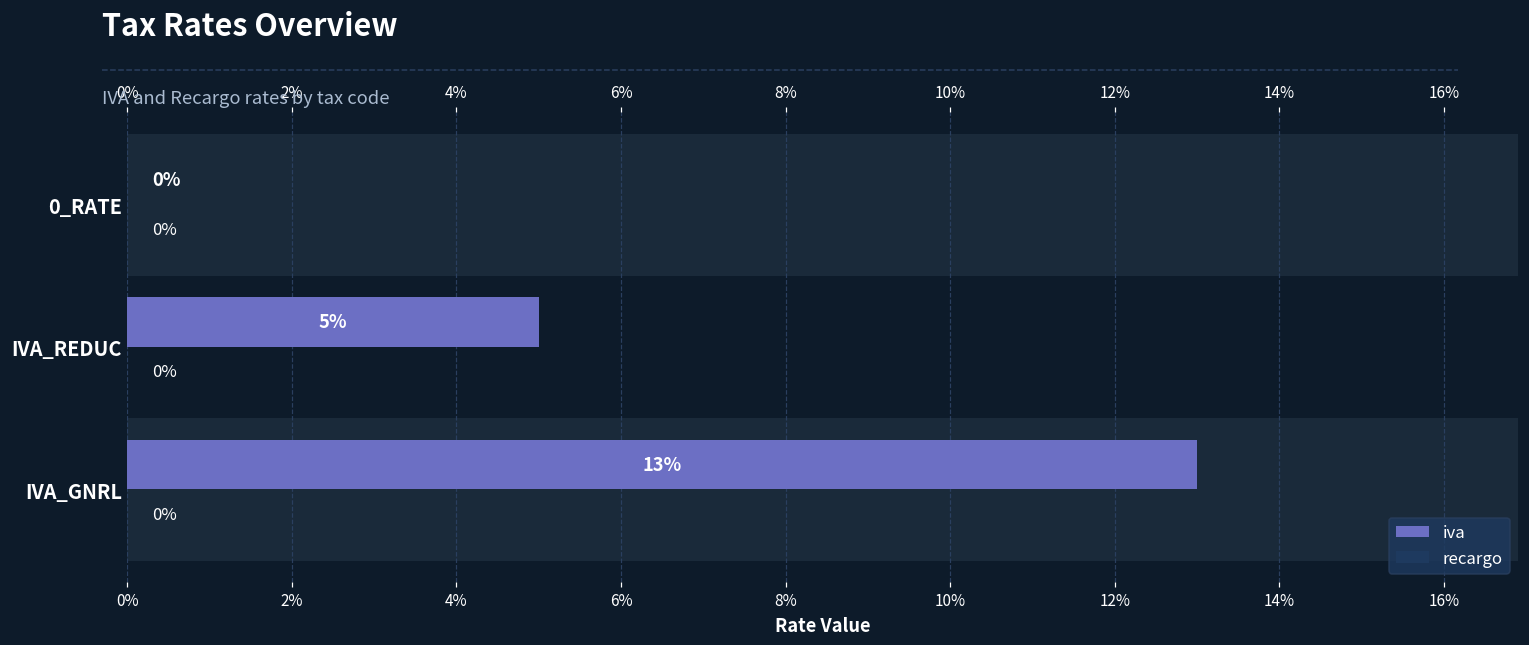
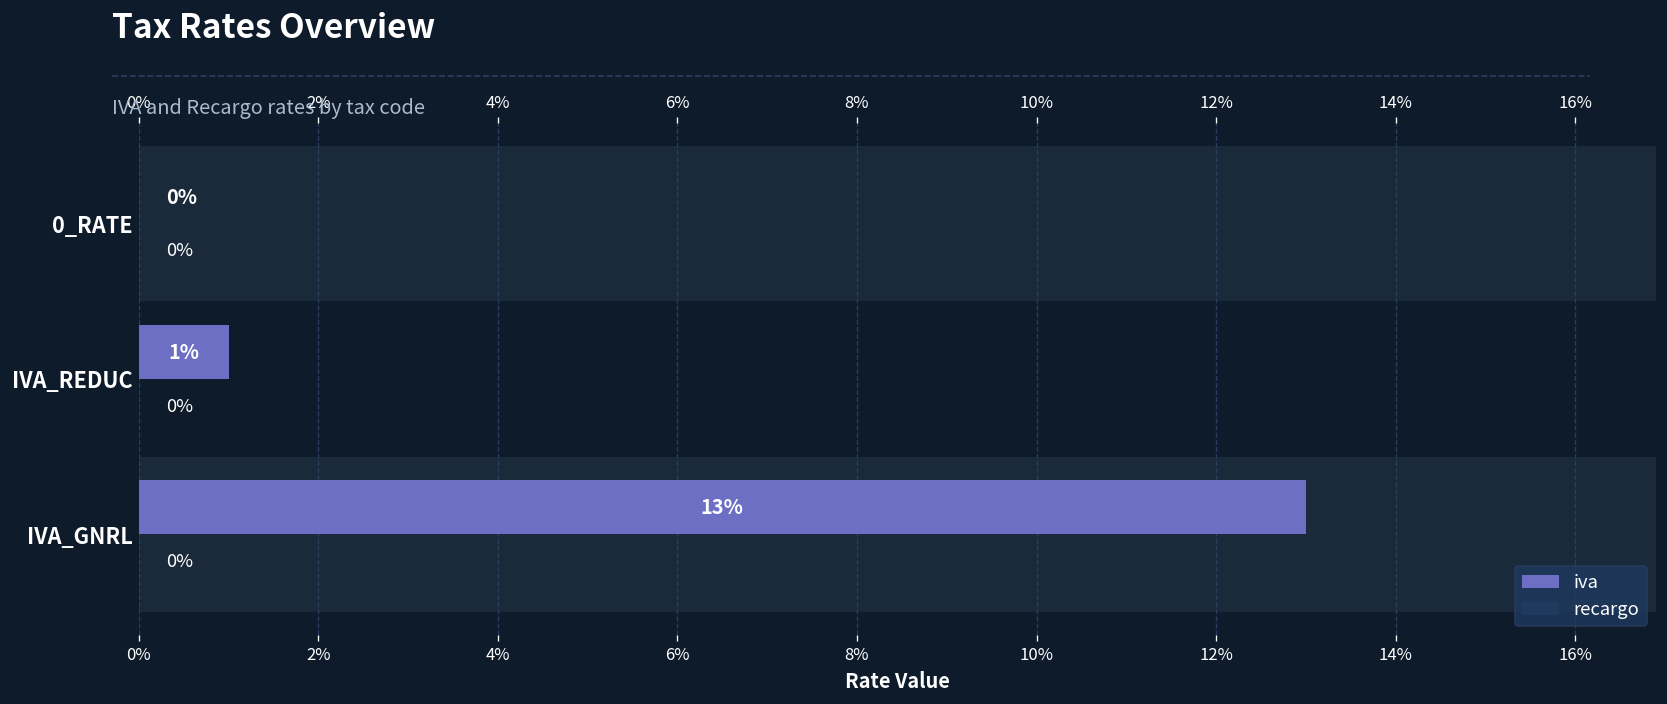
iva, IVA_REDUC: 5% -> 1%
